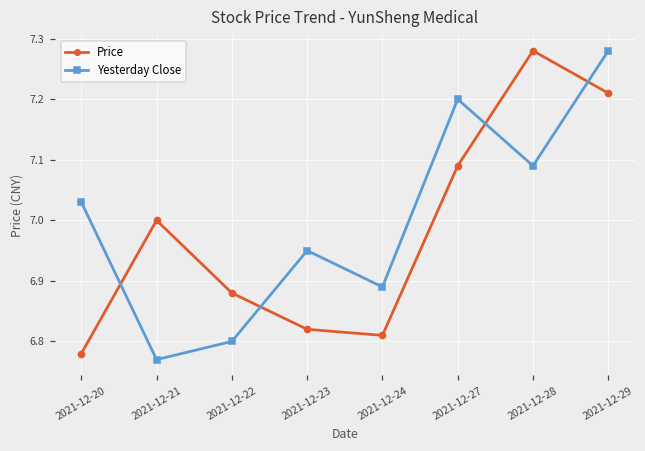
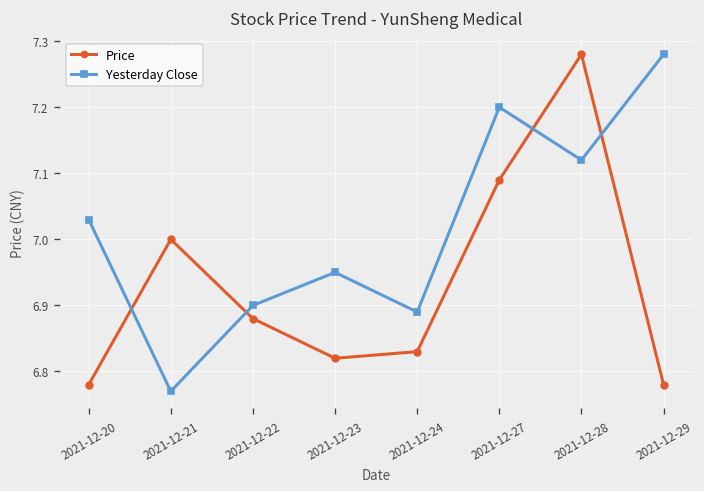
Yesterday Close, 2021-12-22: 6.8 -> 6.9
Price, 2021-12-24: 6.81 -> 6.83
Yesterday Close, 2021-12-28: 7.09 -> 7.12
Price, 2021-12-29: 7.21 -> 6.78
